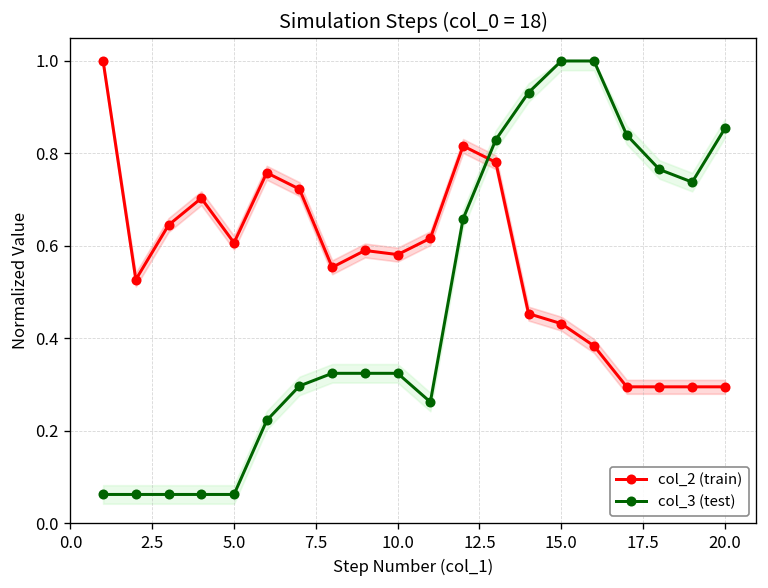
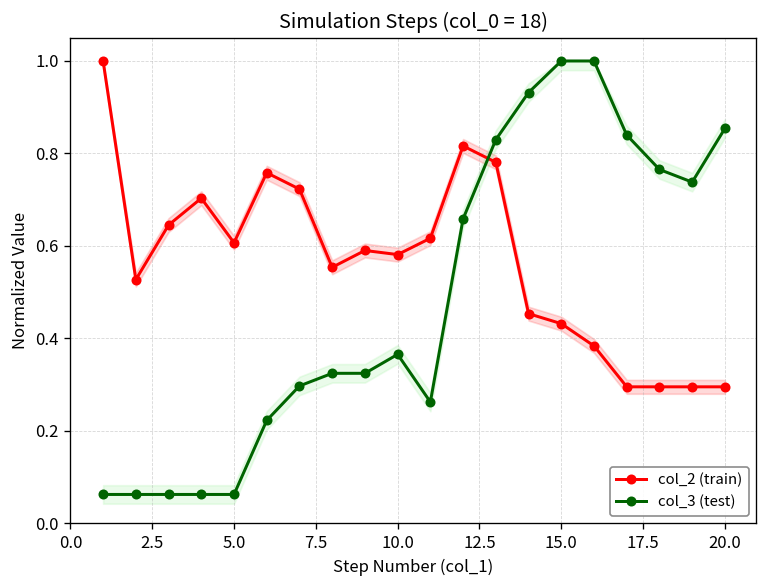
col_3 (test), 10.0: 0.32 -> 0.37
